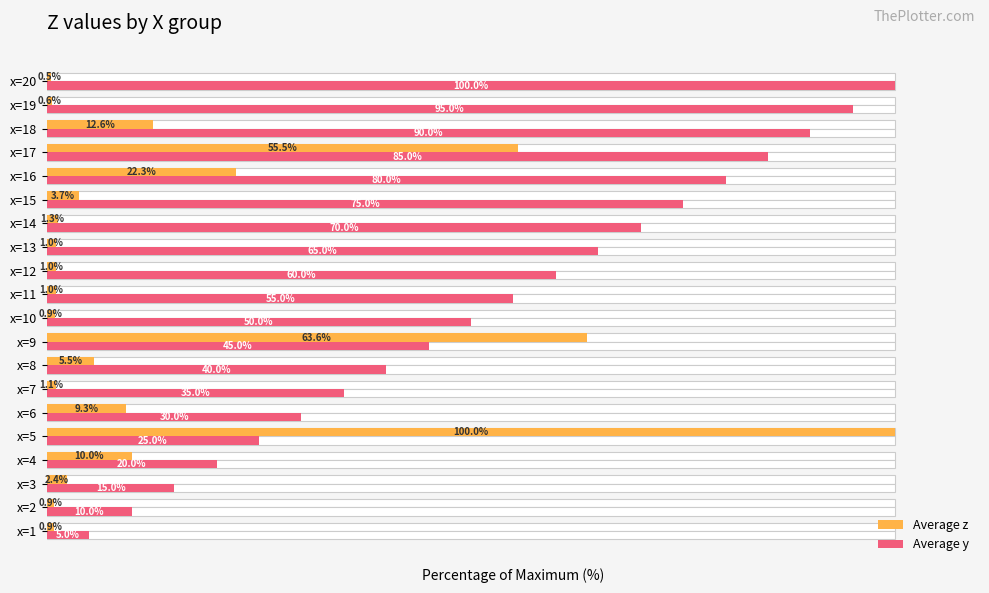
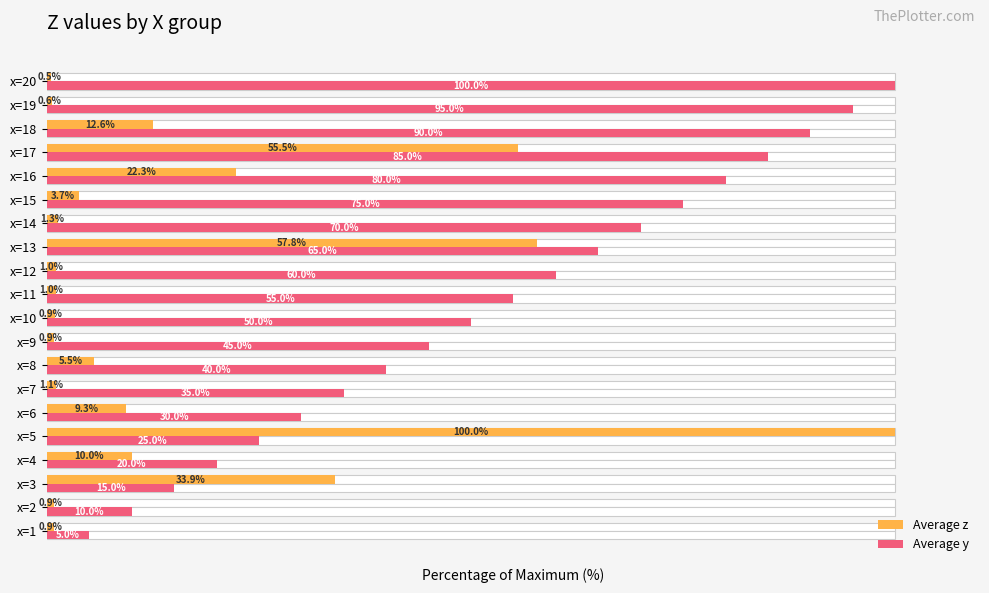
Average z, x=13: 1.0% -> 57.8%
Average z, x=9: 63.6% -> 0.9%
Average z, x=3: 2.4% -> 33.9%
